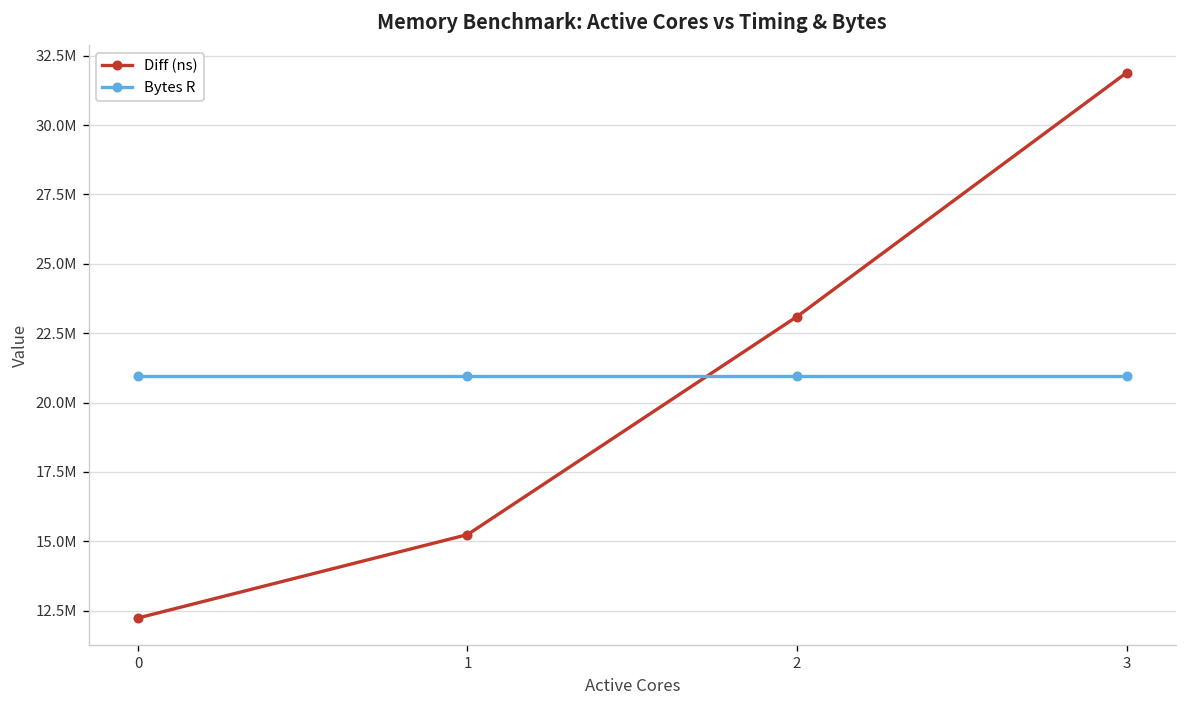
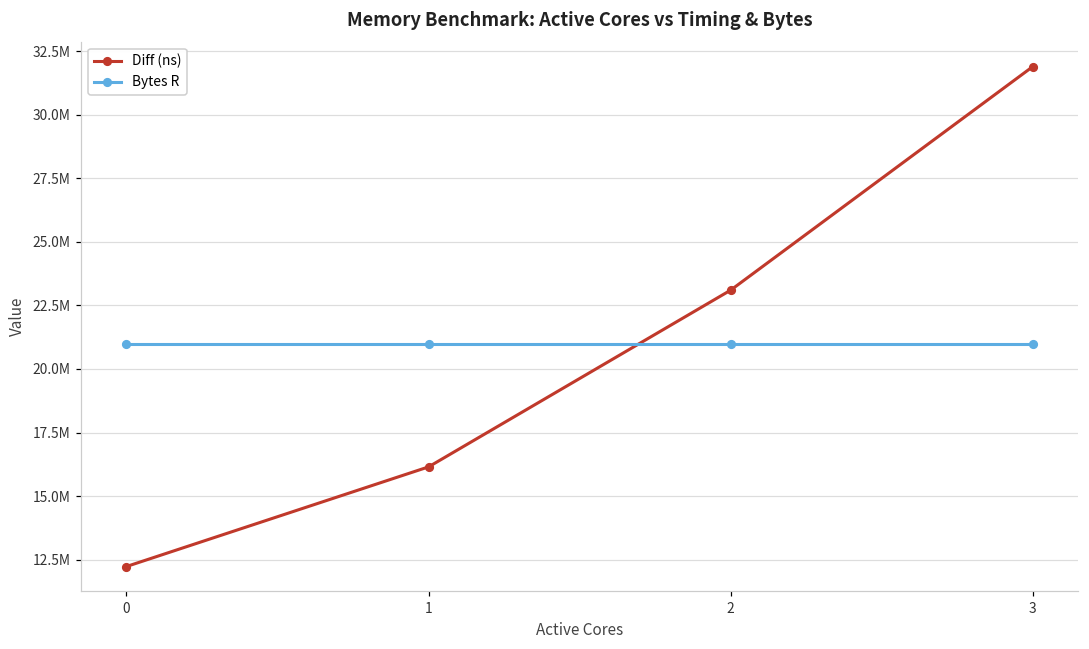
Diff (ns), 1: 15200000 -> 16200000
